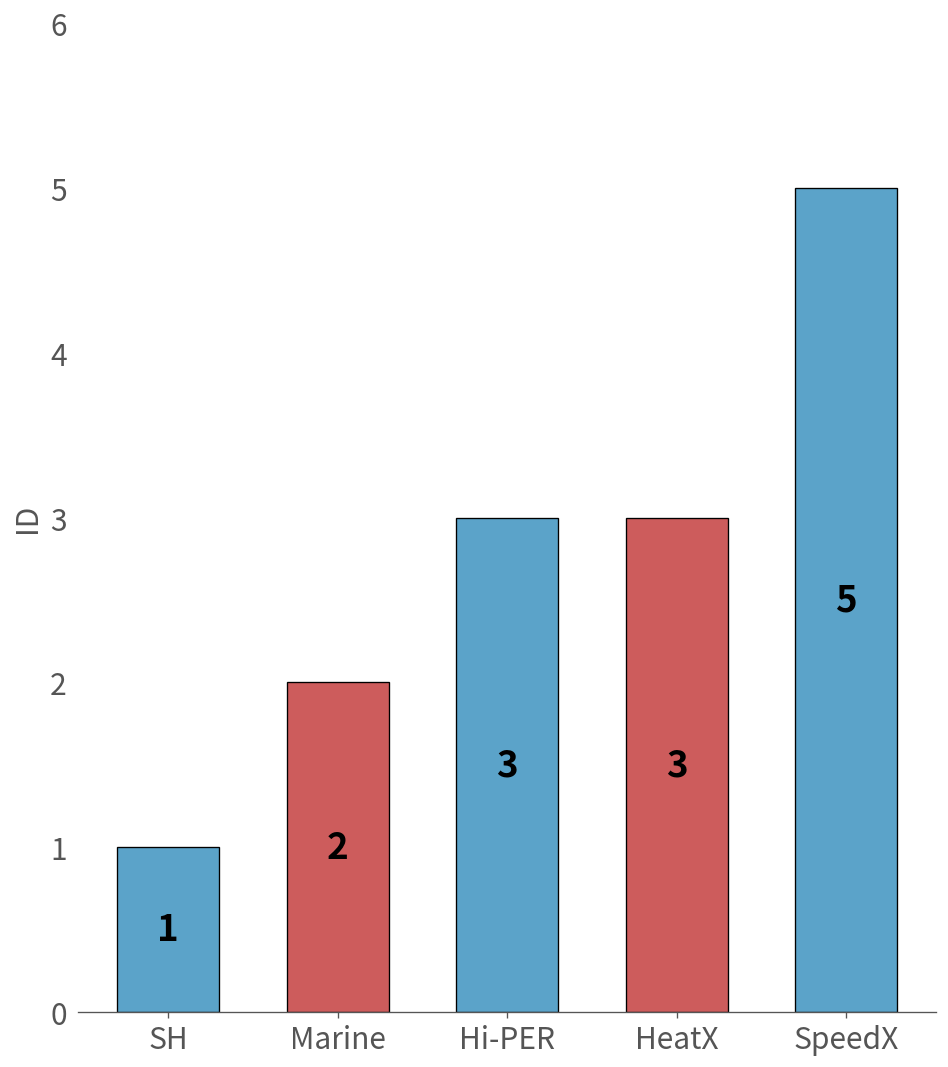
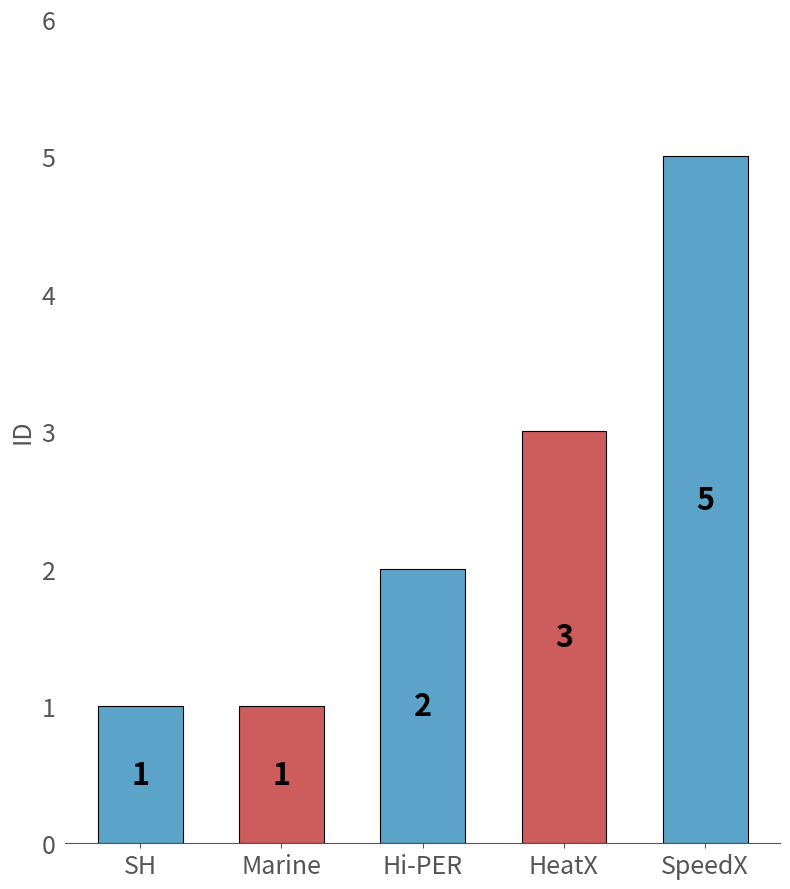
Marine: 2 -> 1
Hi-PER: 3 -> 2
